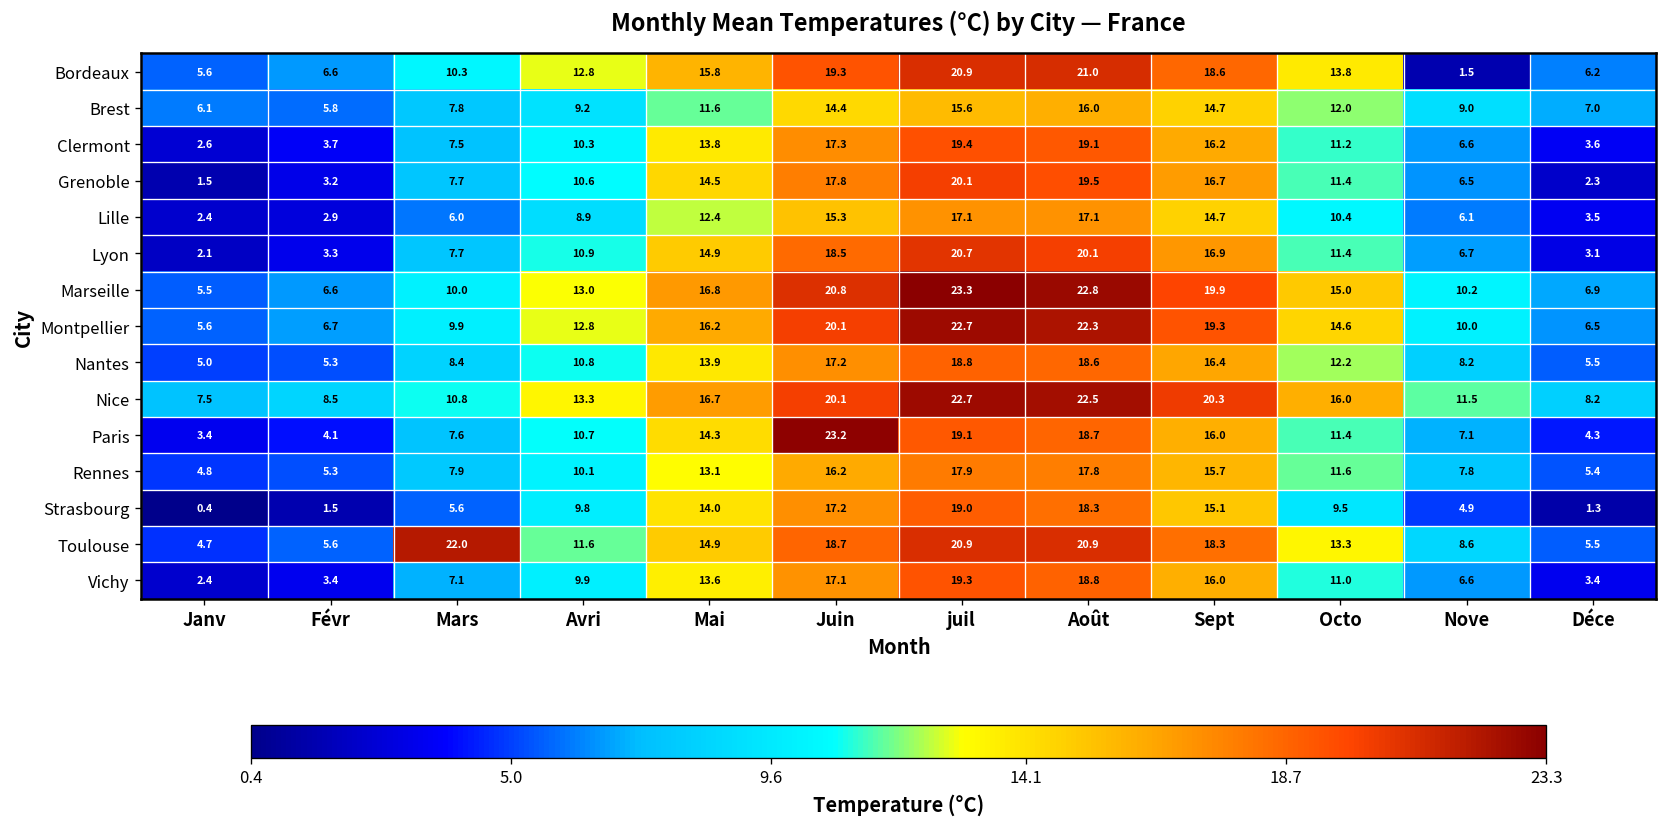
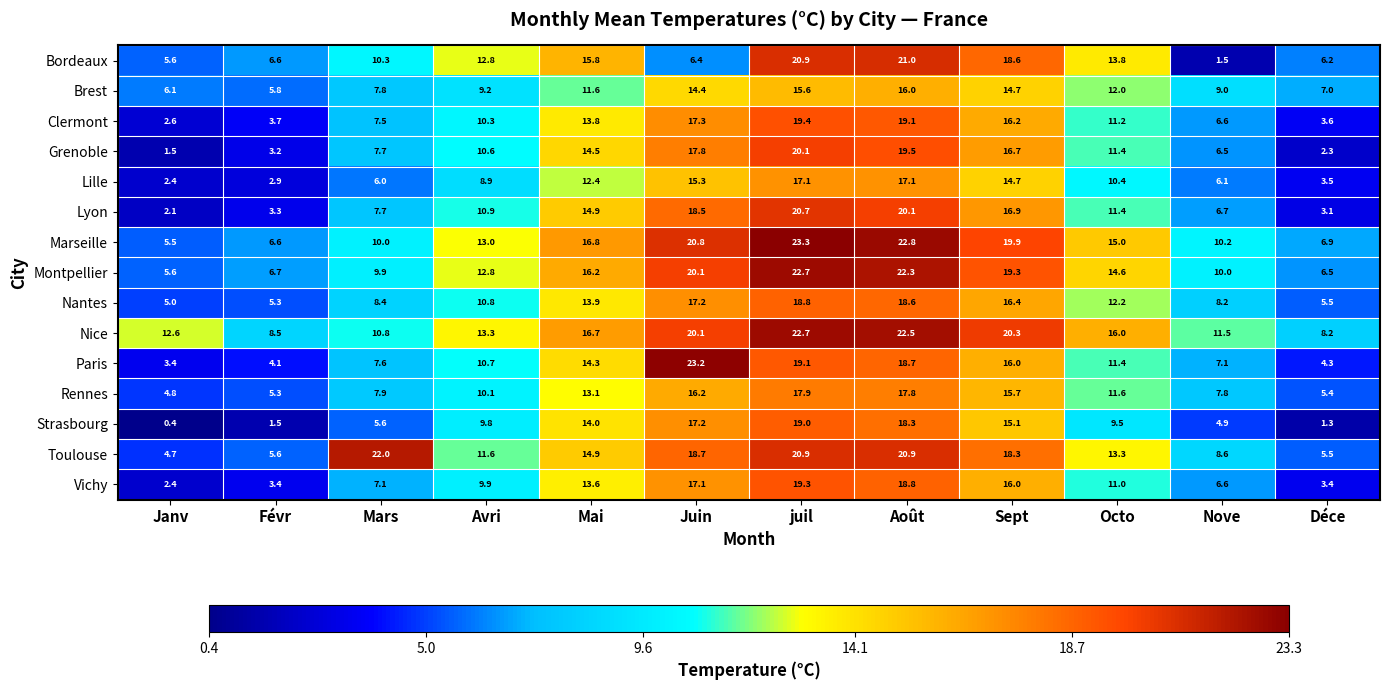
Bordeaux, Juin: 19.3 -> 6.4
Nice, Janv: 7.5 -> 12.6
